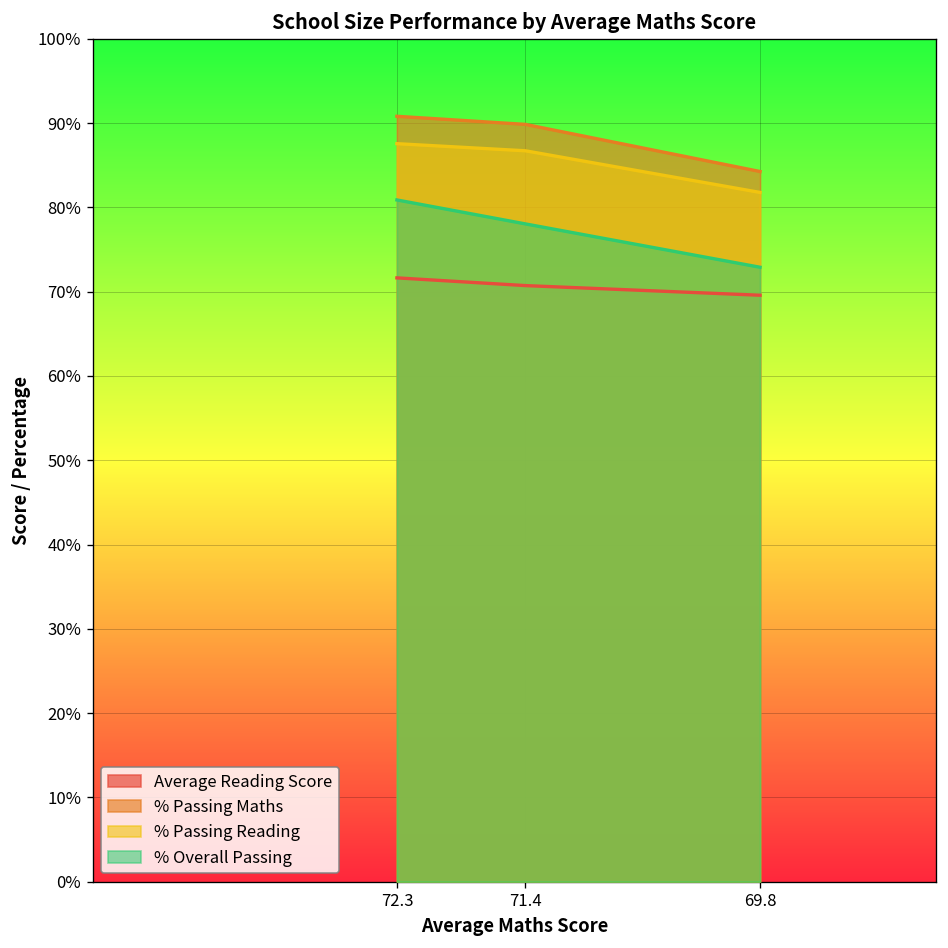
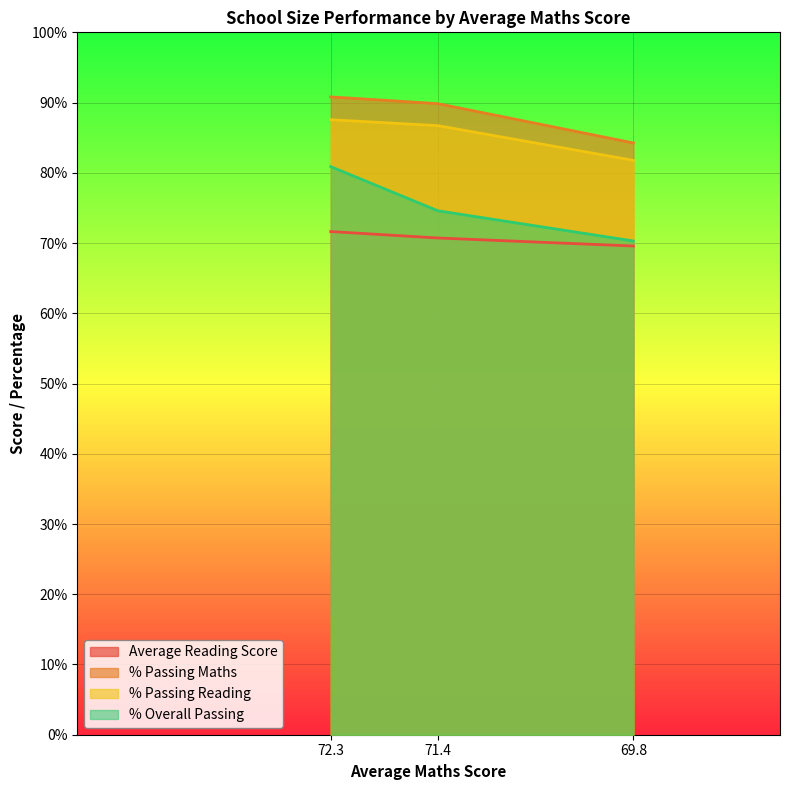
% Overall Passing, 71.4: 78% -> 75%
% Overall Passing, 69.8: 73% -> 70%
